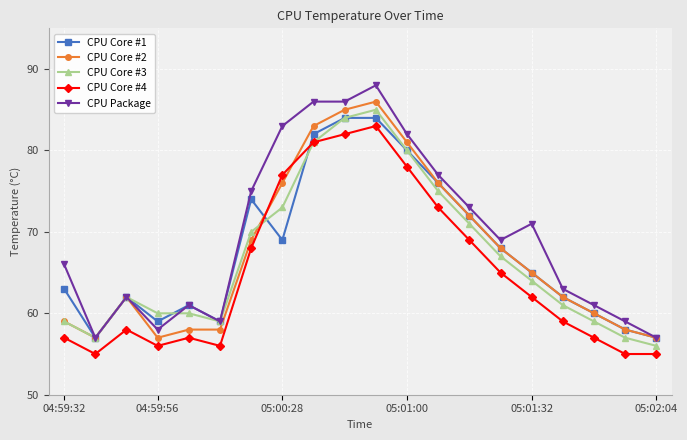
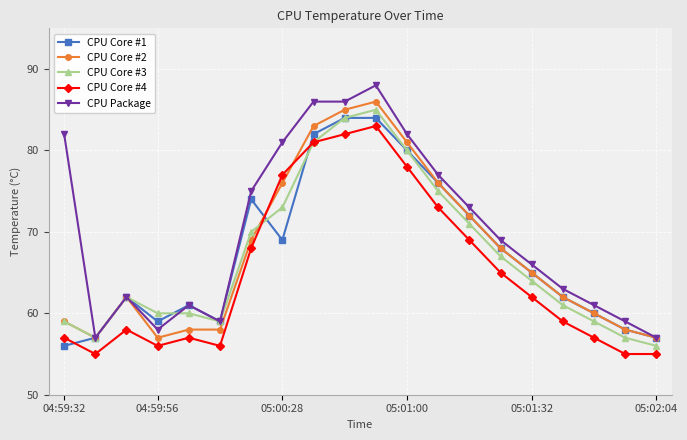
CPU Core #1, 04:59:32: 63 -> 56
CPU Package, 04:59:32: 66 -> 82
CPU Package, 05:00:28: 83 -> 81
CPU Package, 05:01:32: 71 -> 66
